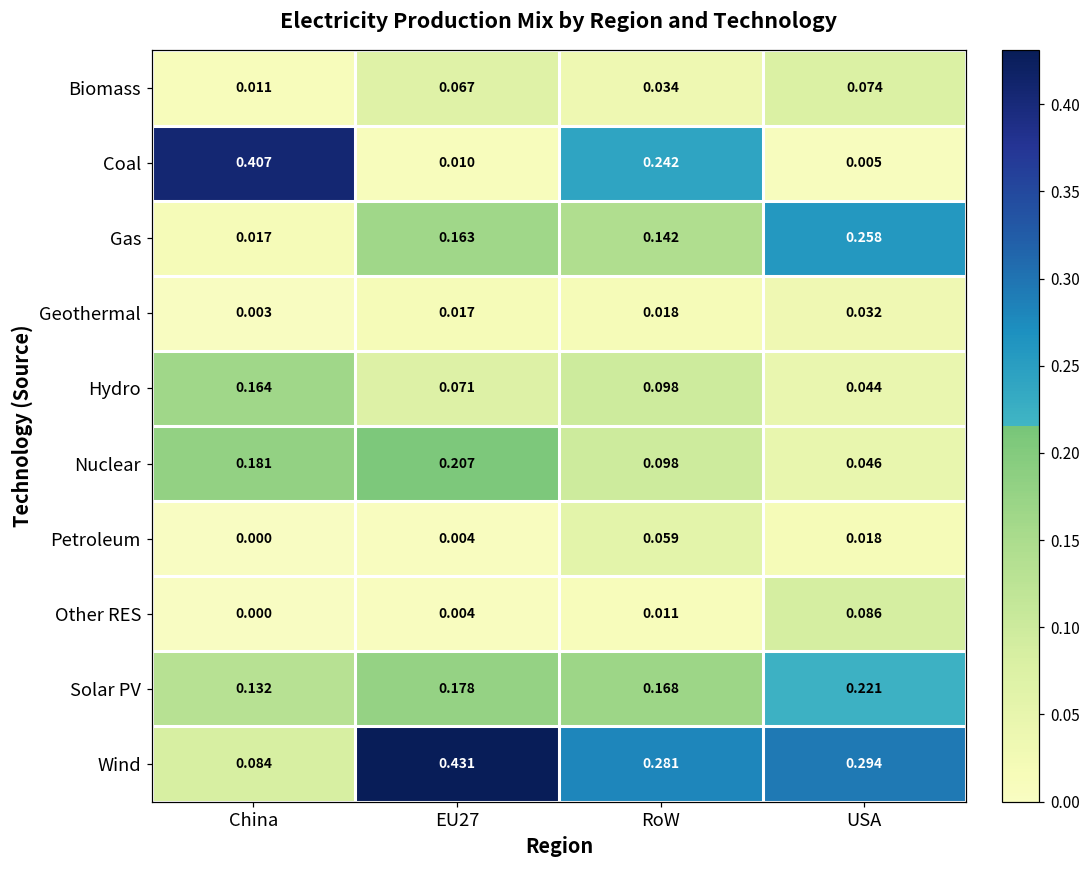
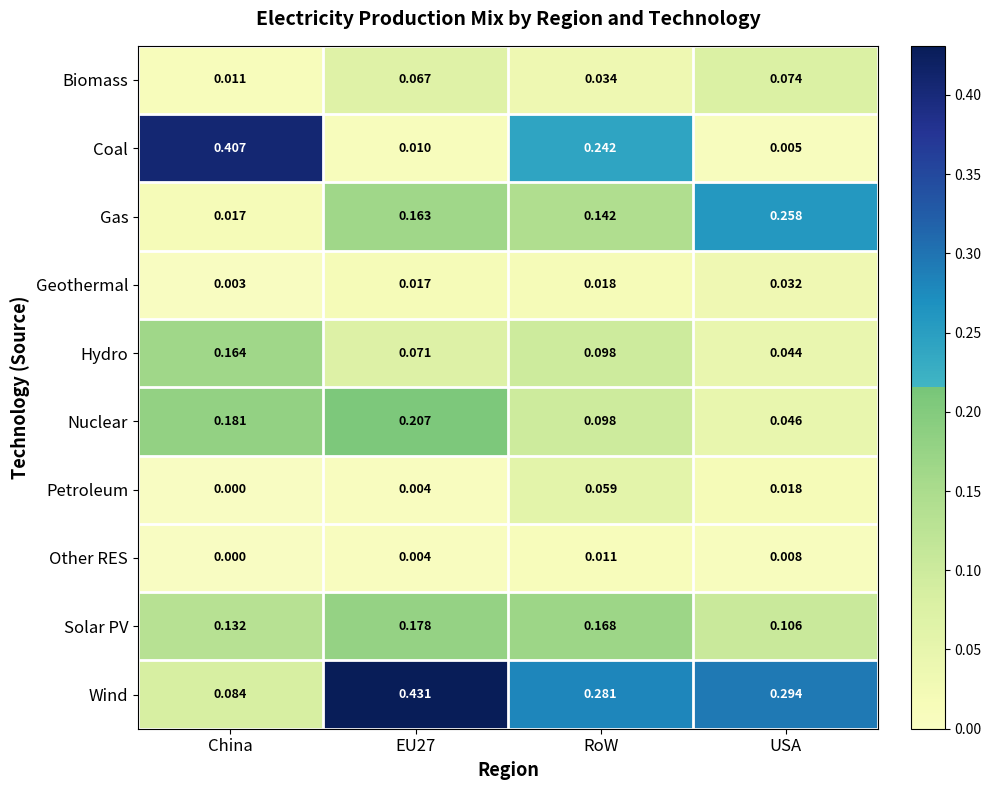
Other RES, USA: 0.086 -> 0.008
Solar PV, USA: 0.221 -> 0.106
